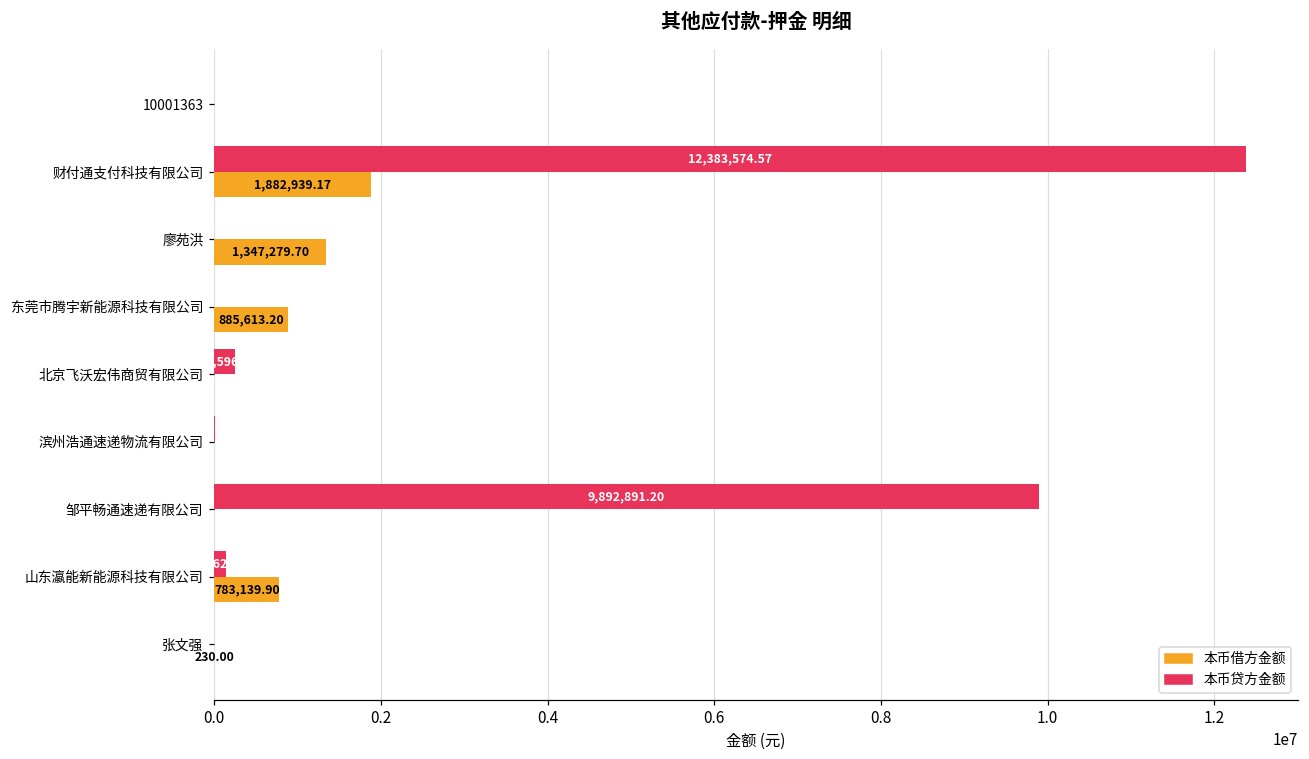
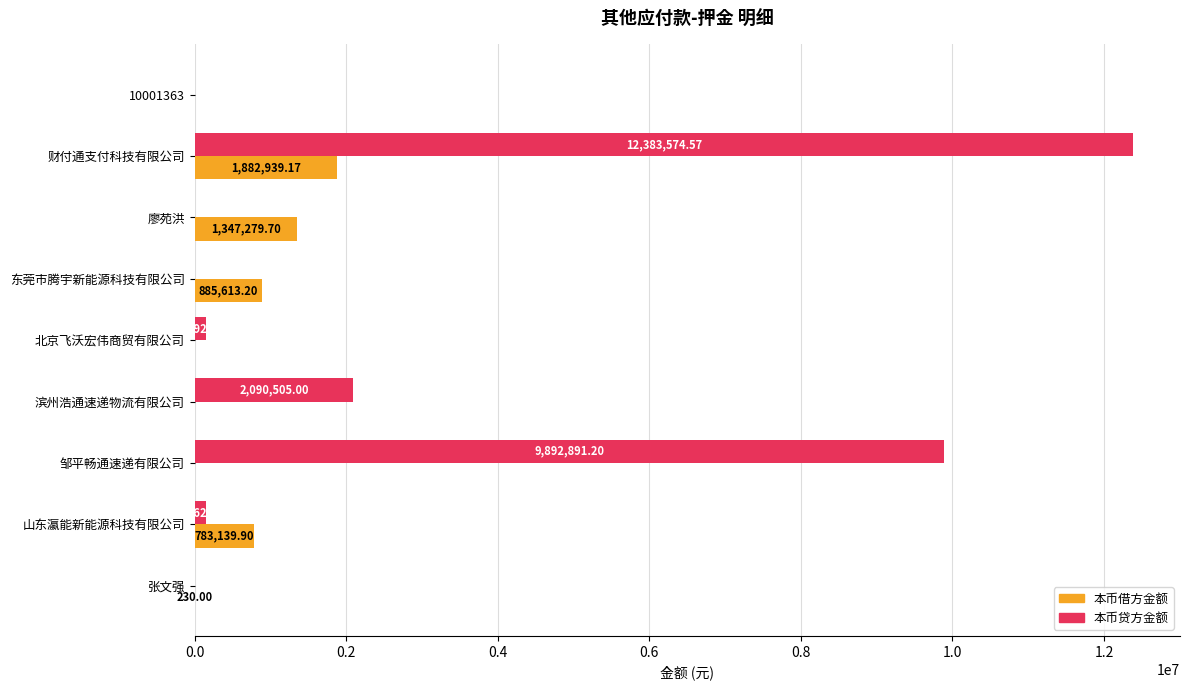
本币贷方金额, 北京飞沃宏伟商贸有限公司: 300000 -> 100000
本币贷方金额, 滨州浩通速递物流有限公司: 0 -> 2100000
